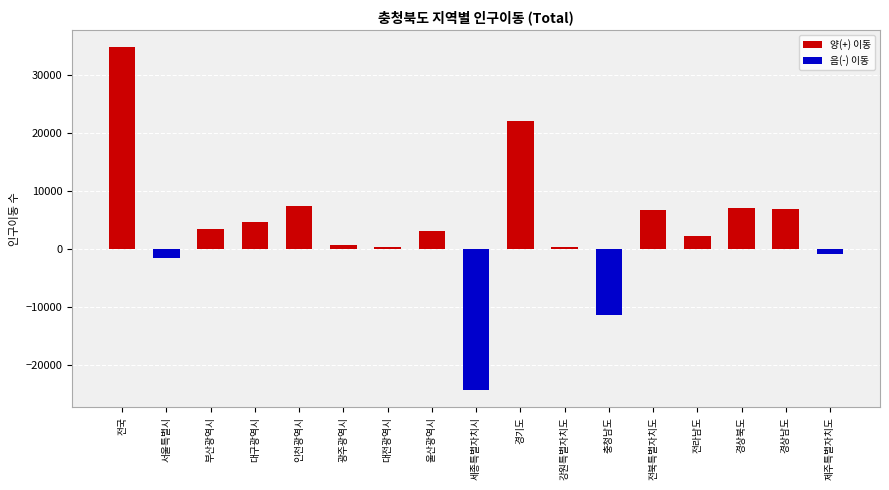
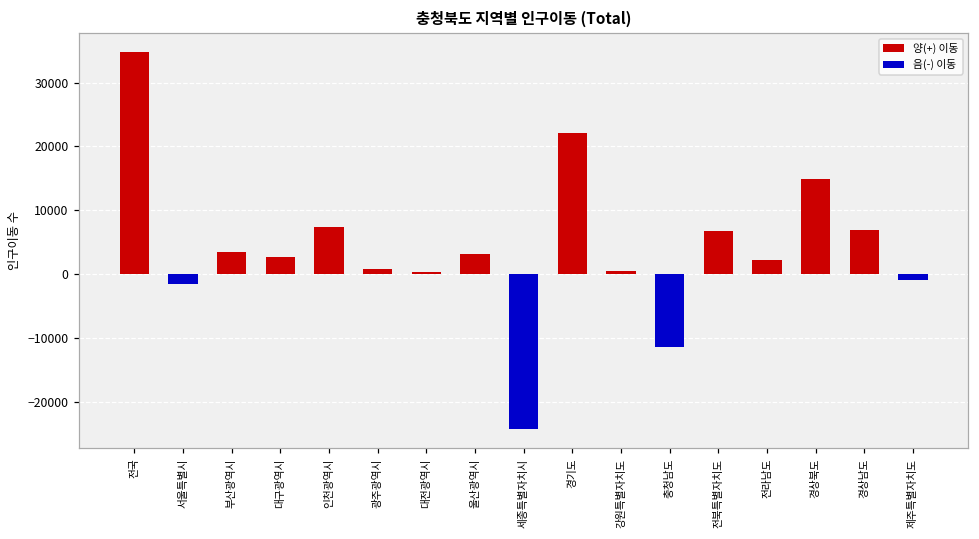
대구광역시: 5000 -> 3000
경상북도: 7000 -> 15000
